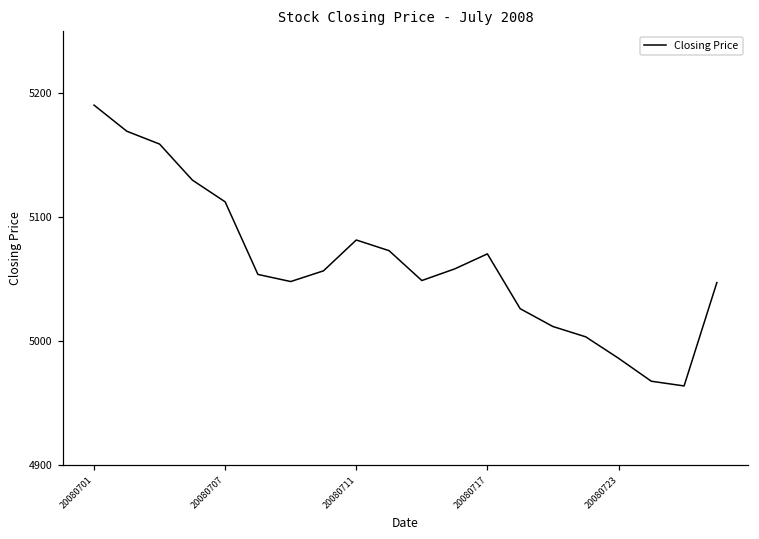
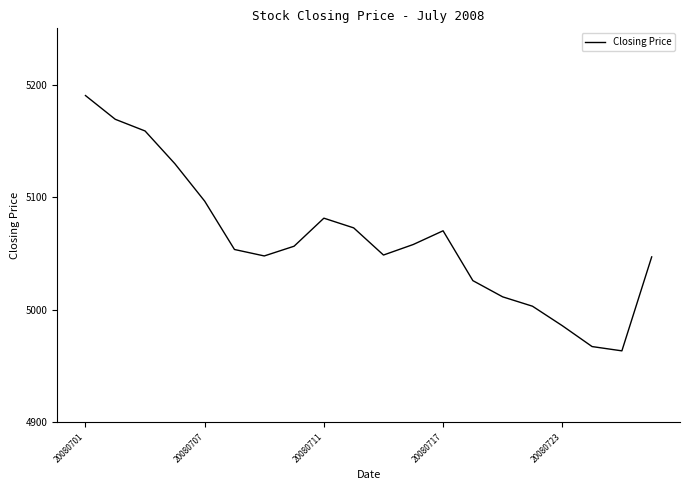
20080707: 5112 -> 5096
